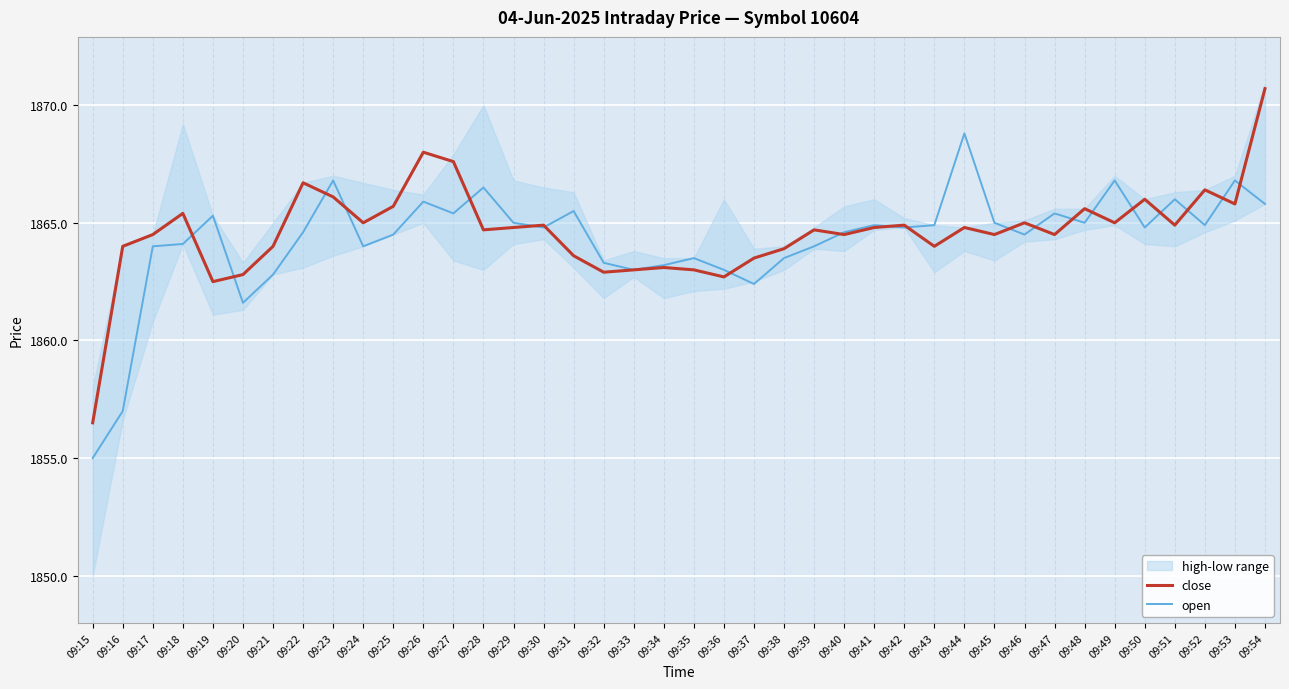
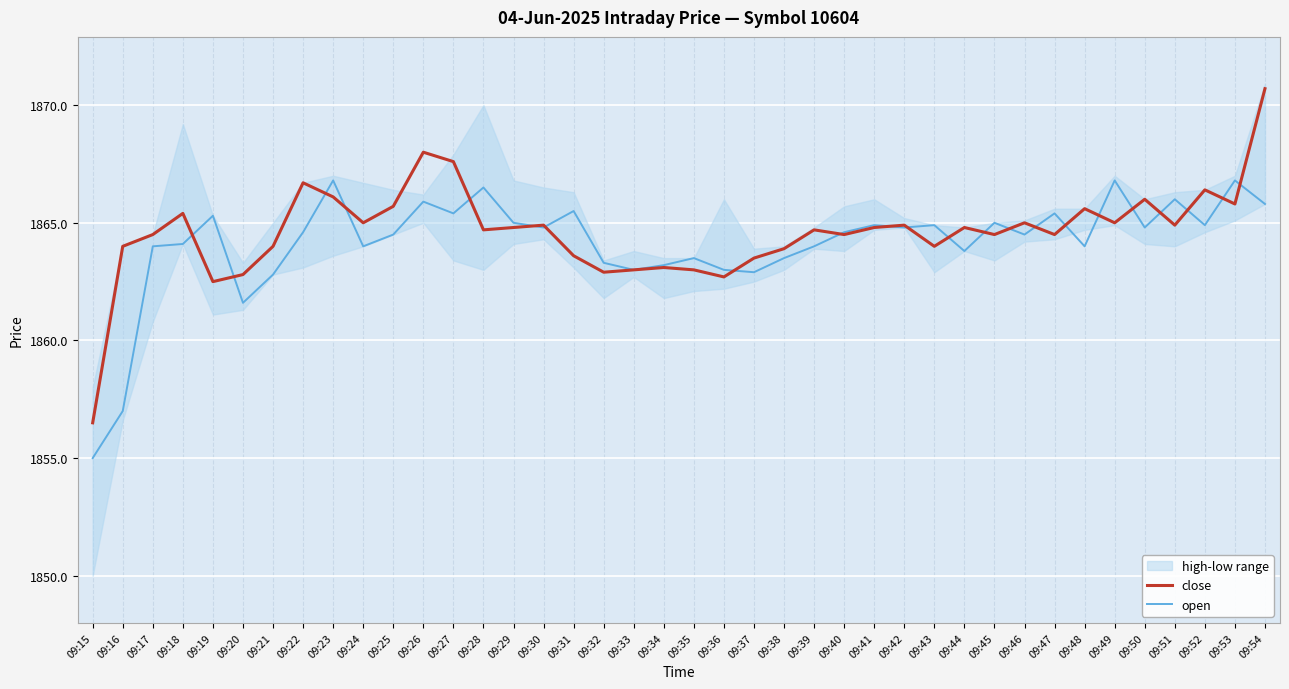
open, 09:37: 1862.4 -> 1862.9
open, 09:44: 1868.8 -> 1863.8
open, 09:48: 1865 -> 1864
